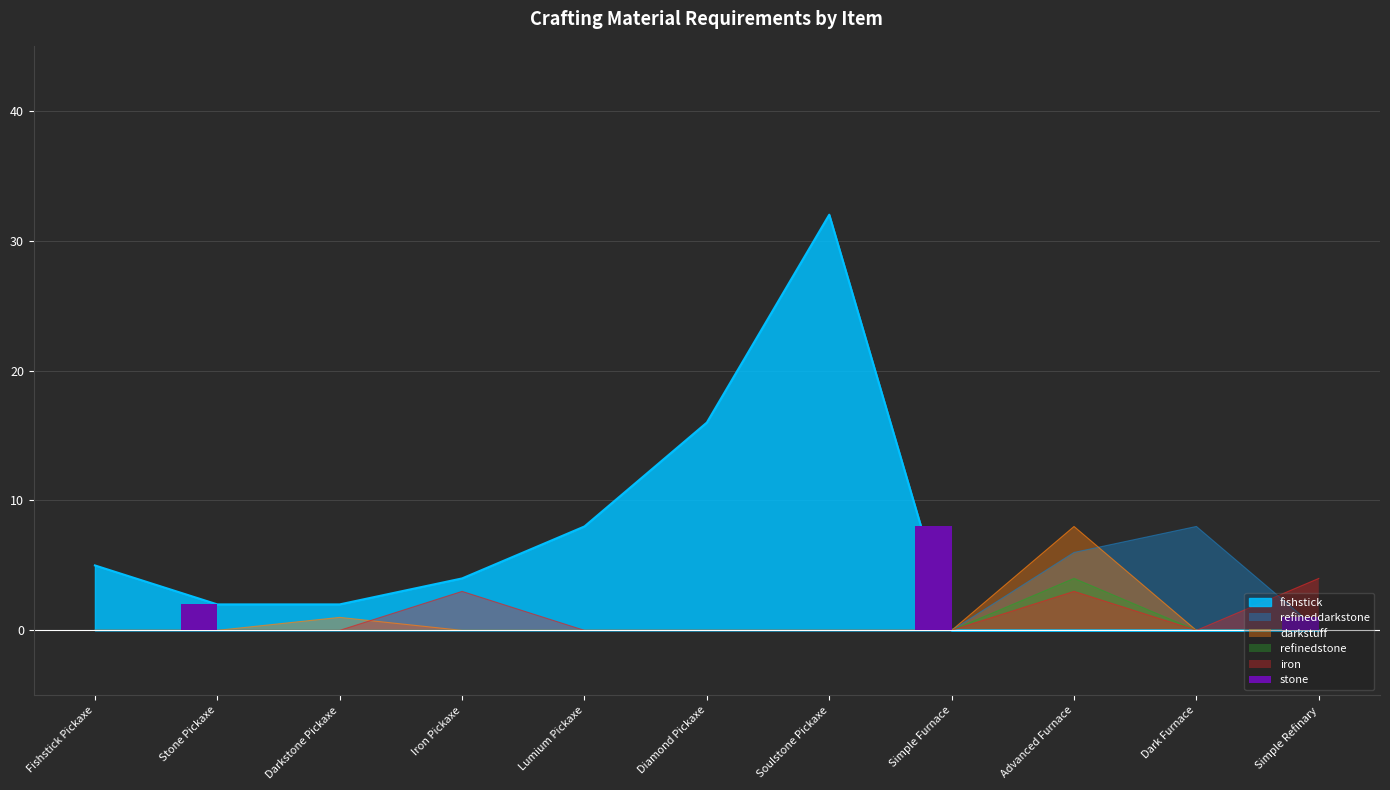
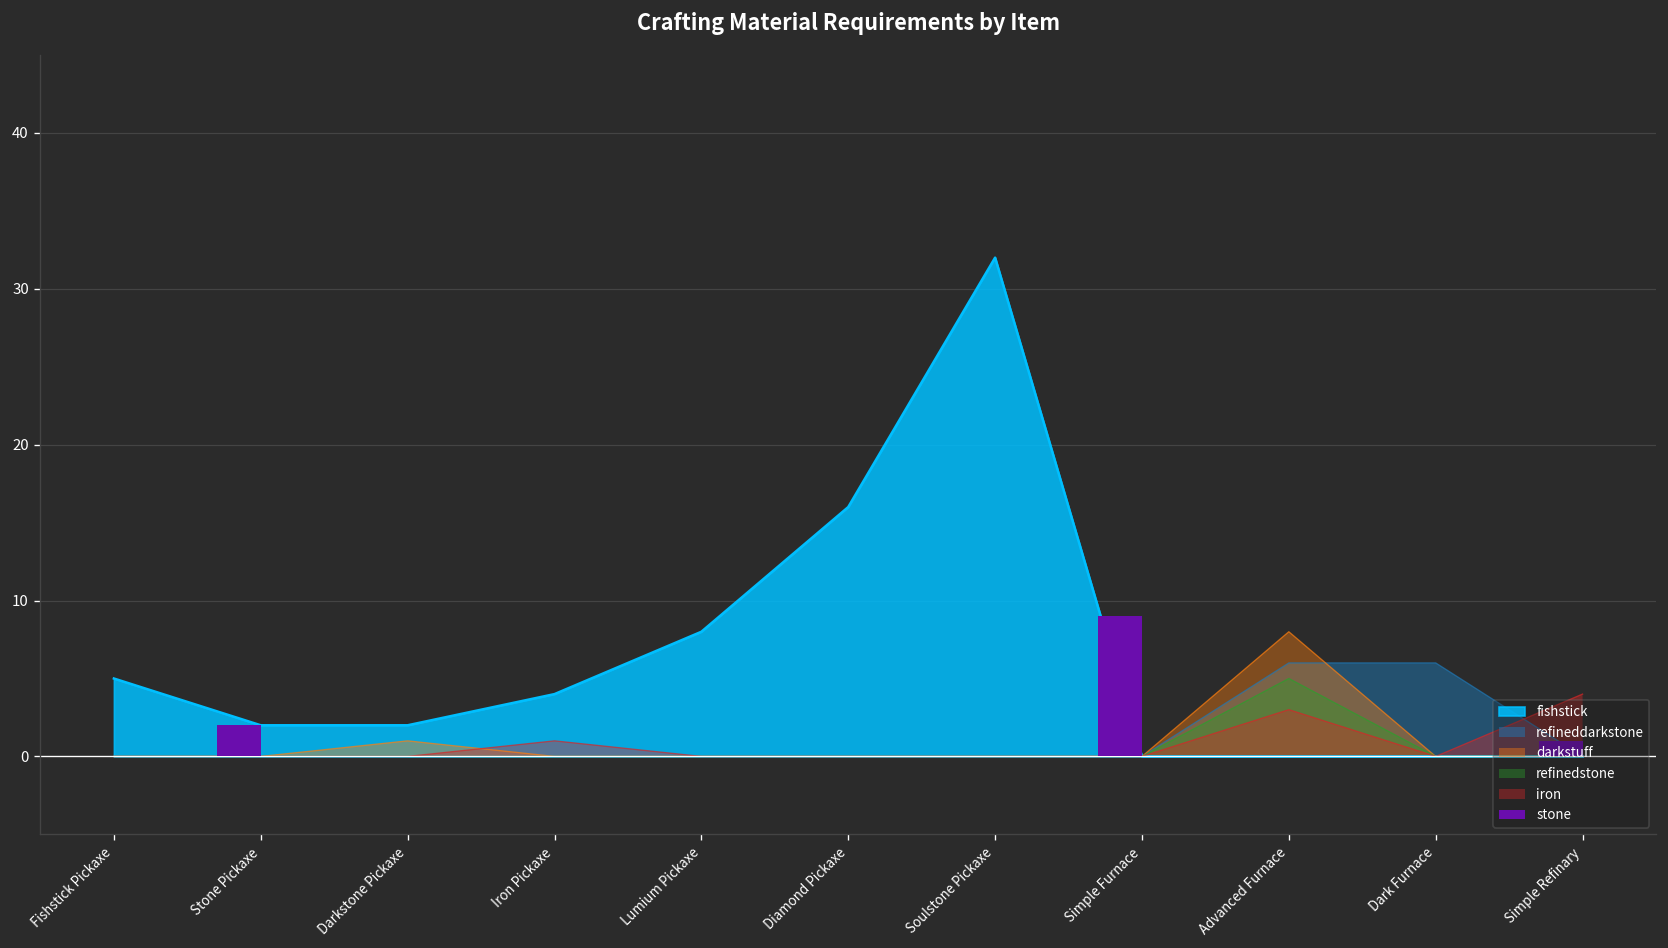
iron, Iron Pickaxe: 3 -> 1
stone, Simple Furnace: 8 -> 9
refinedstone, Advanced Furnace: 4 -> 5
refineddarkstone, Dark Furnace: 8 -> 6
